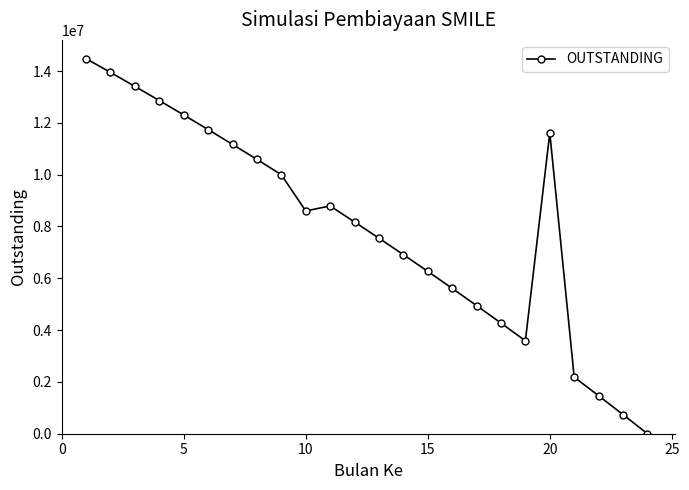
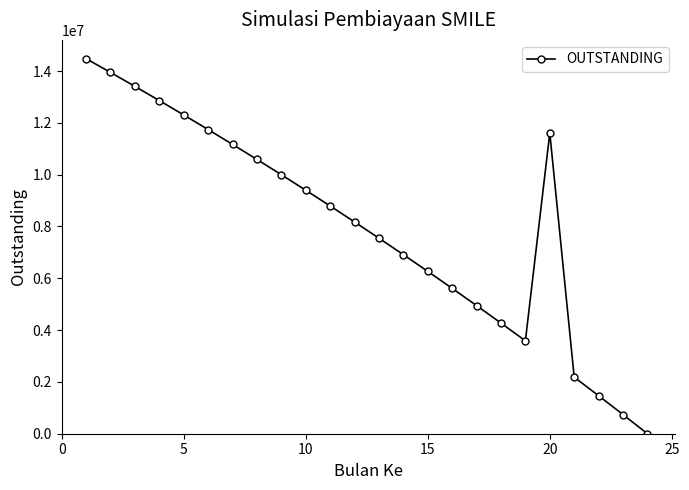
10: 8600000 -> 9400000
